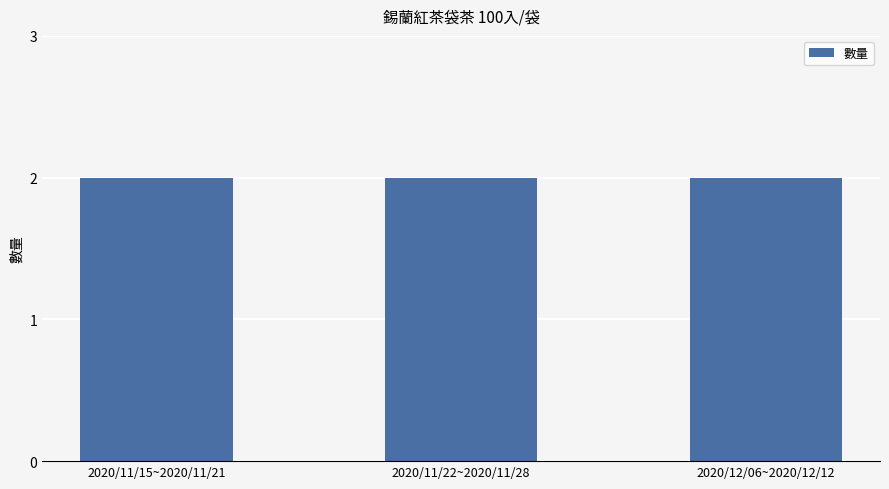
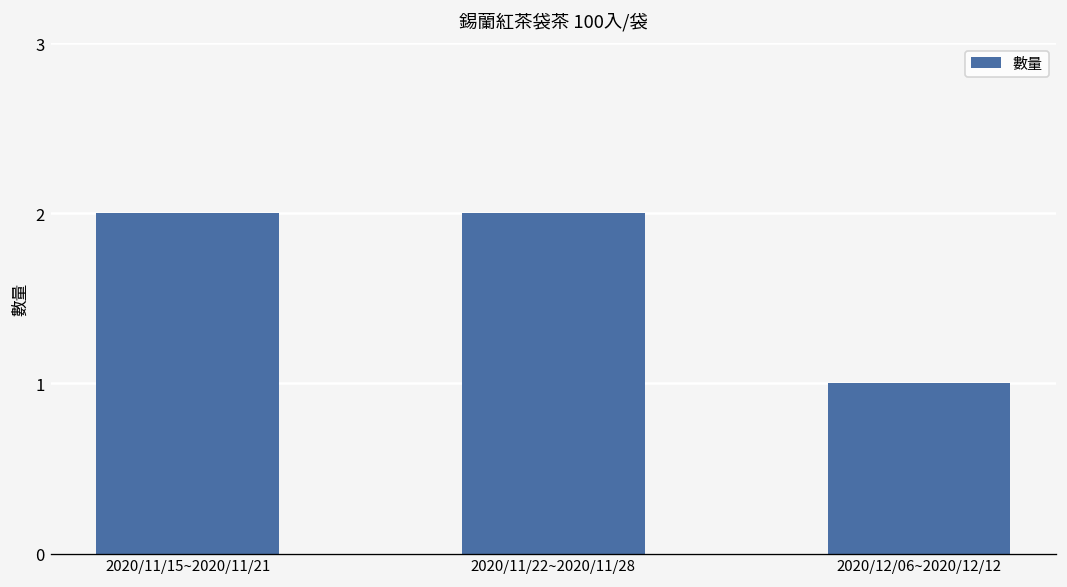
2020/12/06~2020/12/12: 2 -> 1
